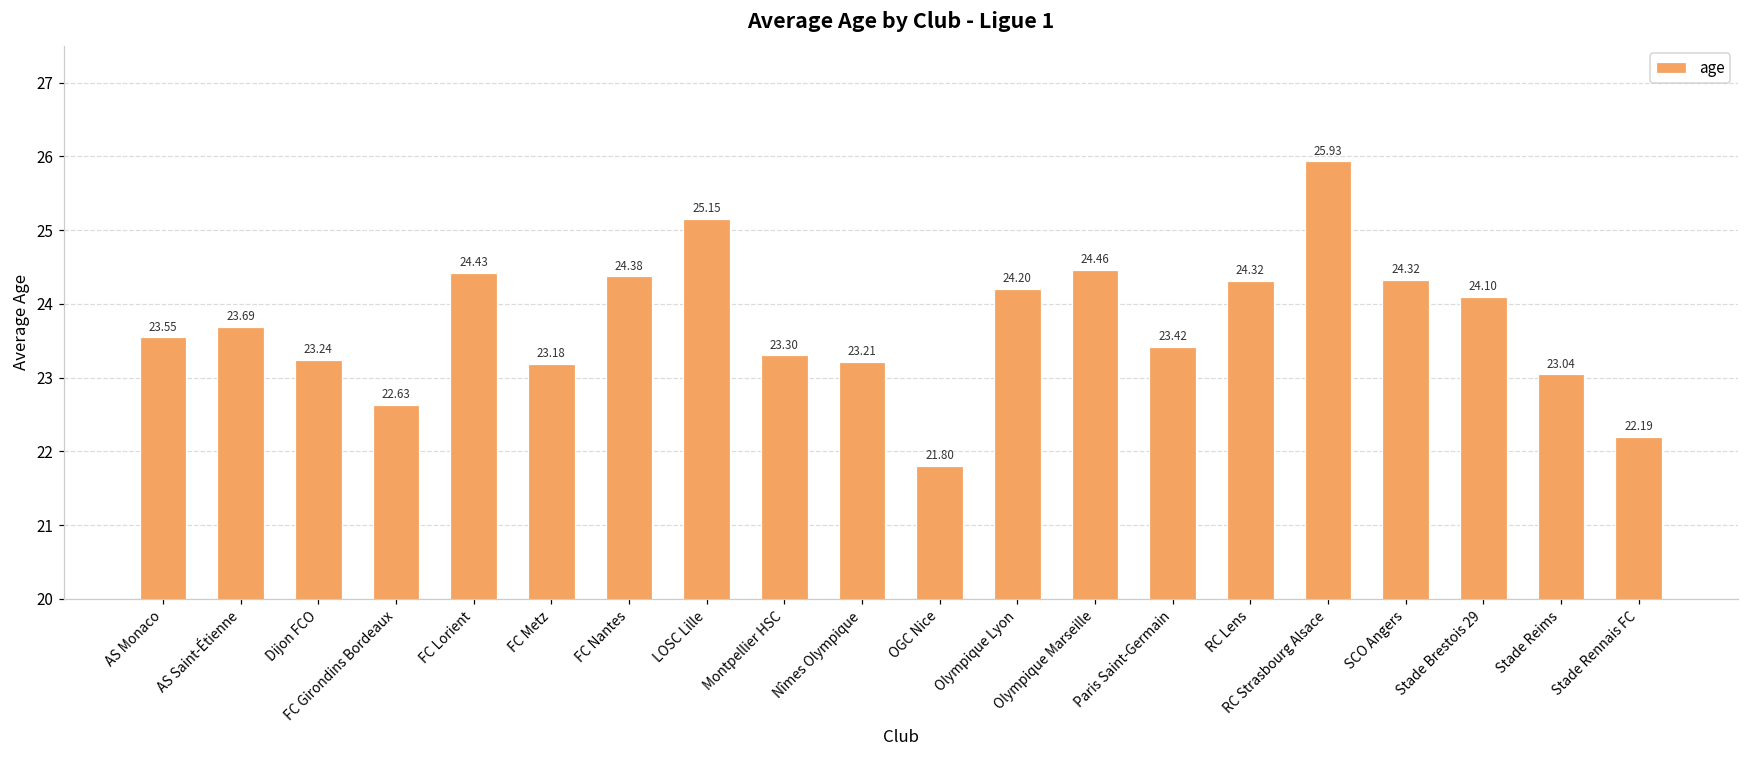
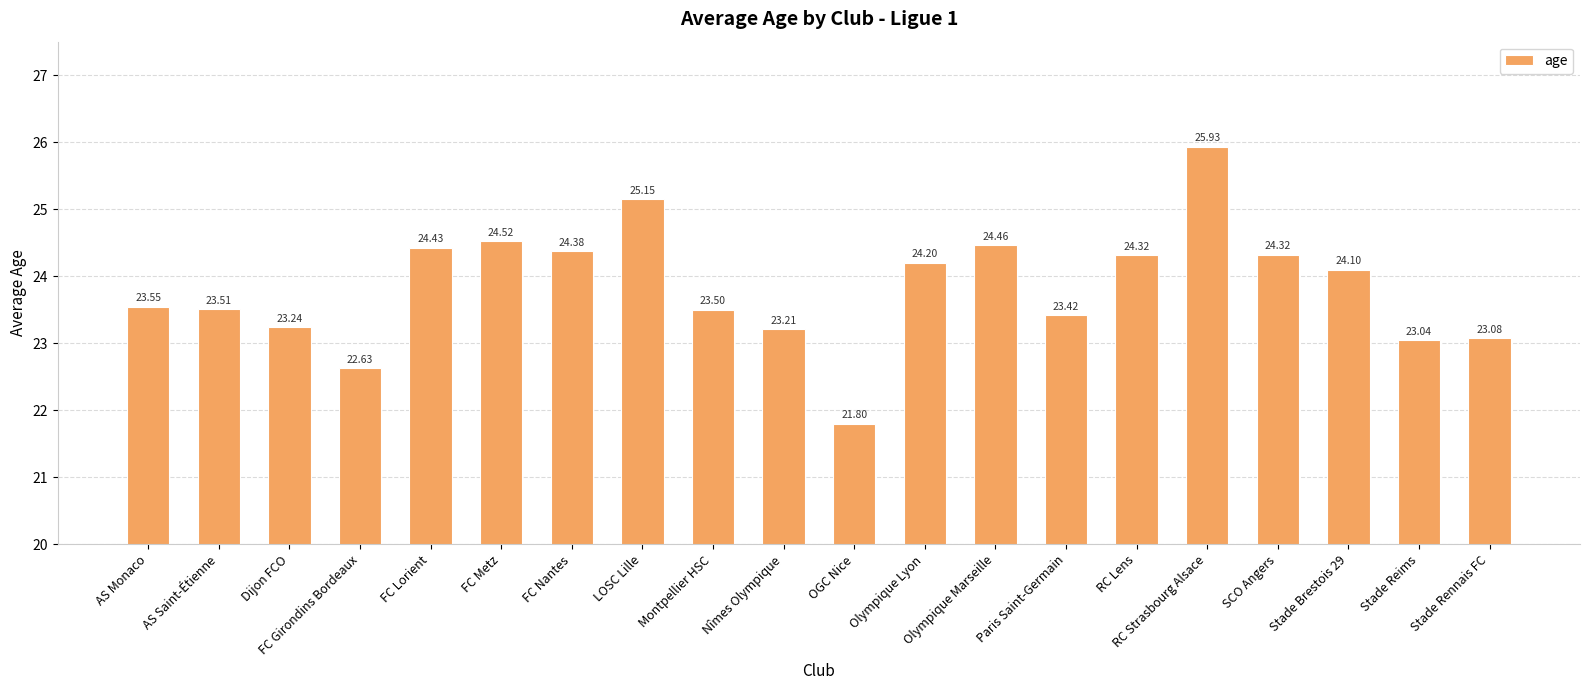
AS Saint-Étienne: 23.69 -> 23.51
FC Metz: 23.18 -> 24.52
Montpellier HSC: 23.30 -> 23.50
Stade Rennais FC: 22.19 -> 23.08
